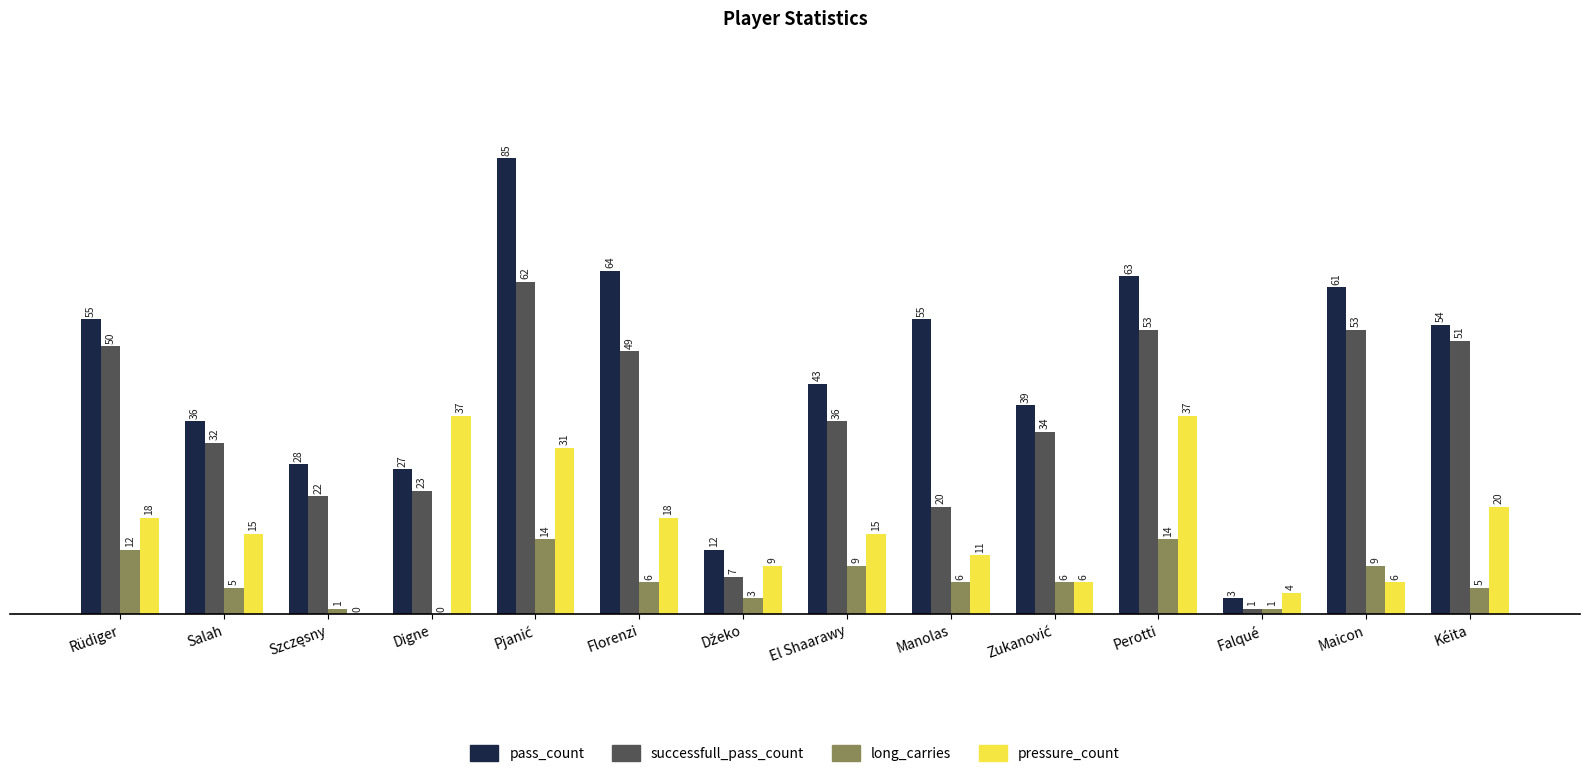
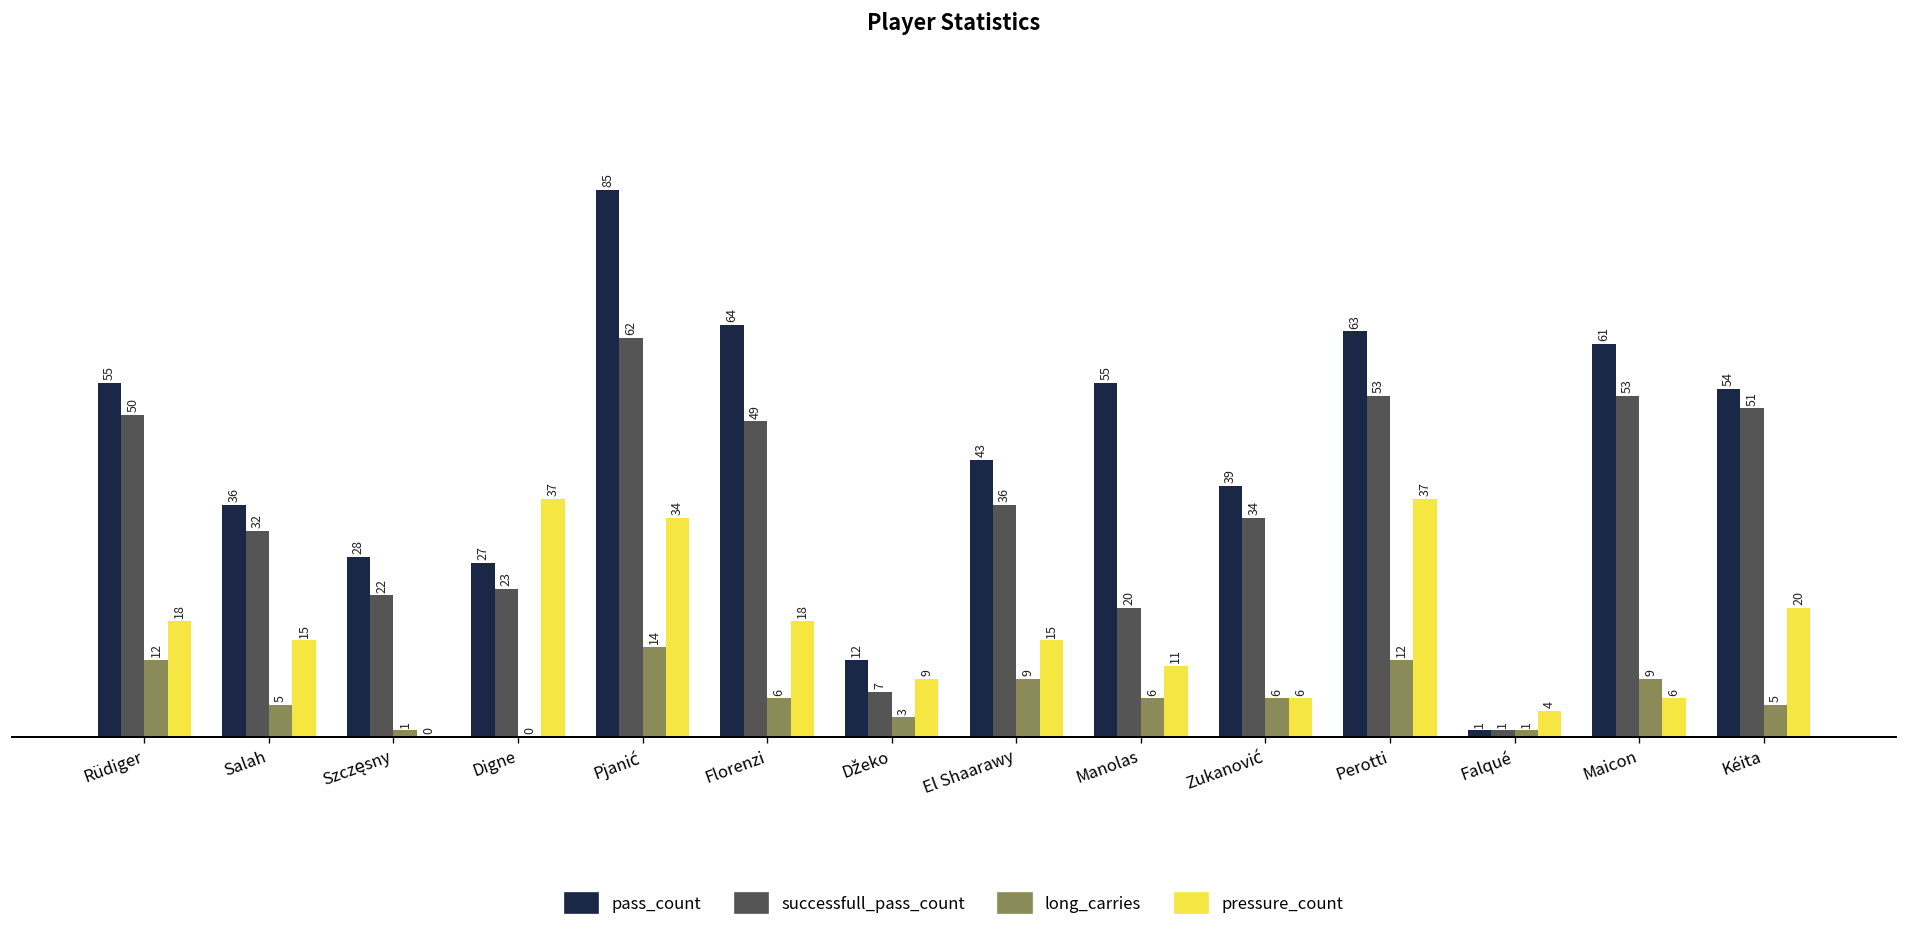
pressure_count, Pjanić: 31 -> 34
long_carries, Perotti: 14 -> 12
pass_count, Falqué: 3 -> 1
